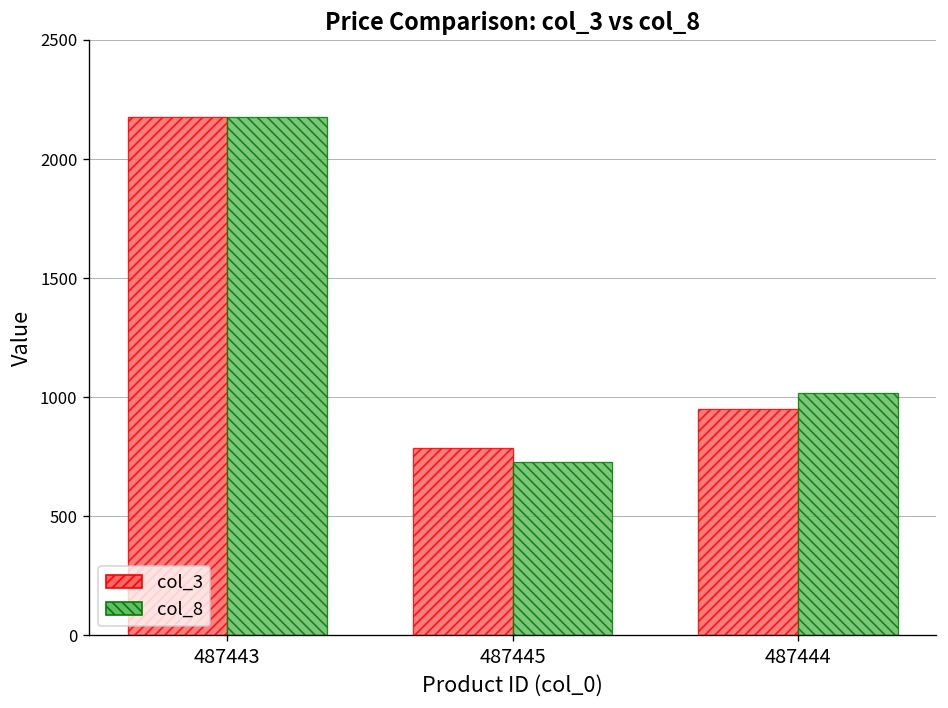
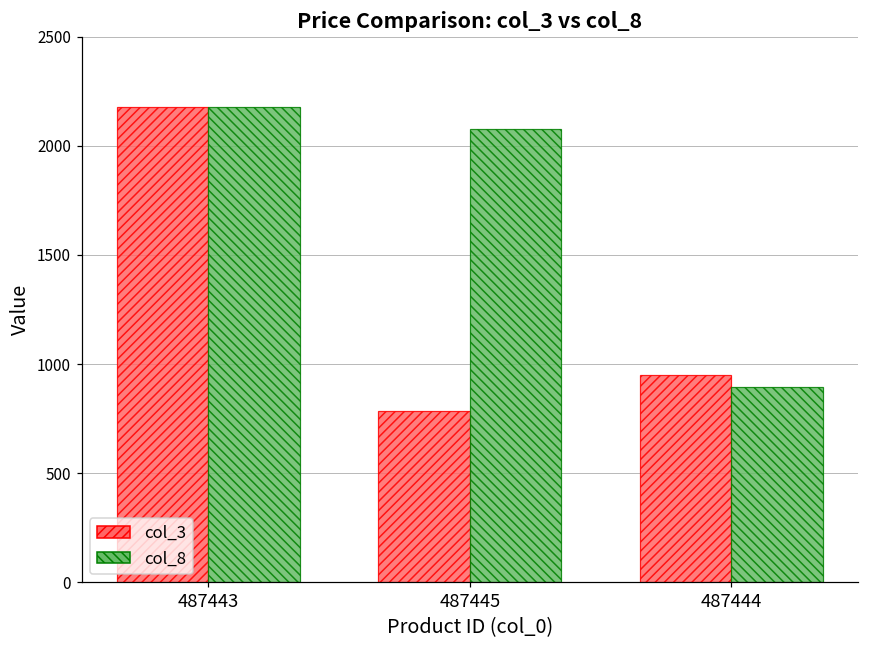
col_8, 487445: 730 -> 2080
col_8, 487444: 1020 -> 900
